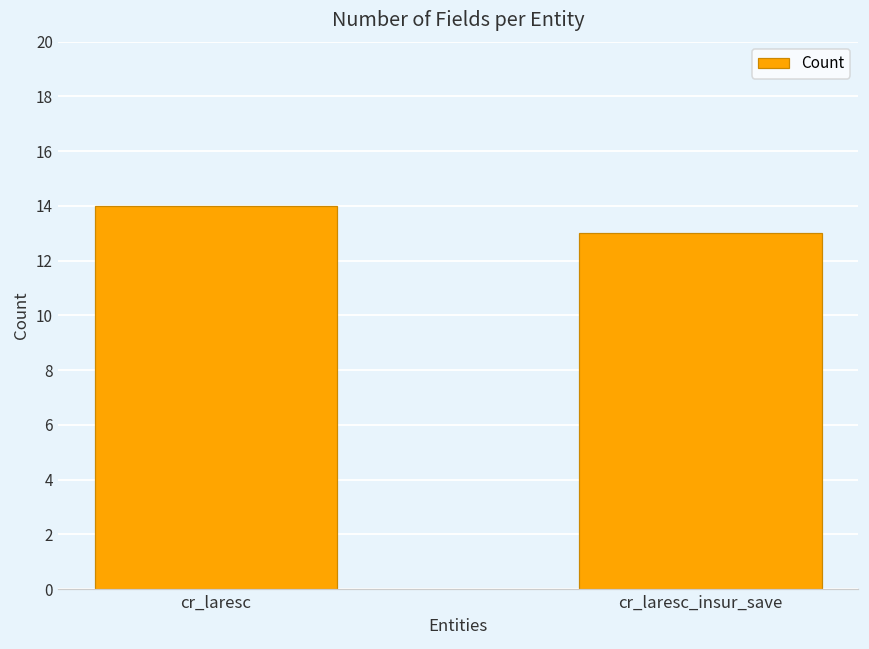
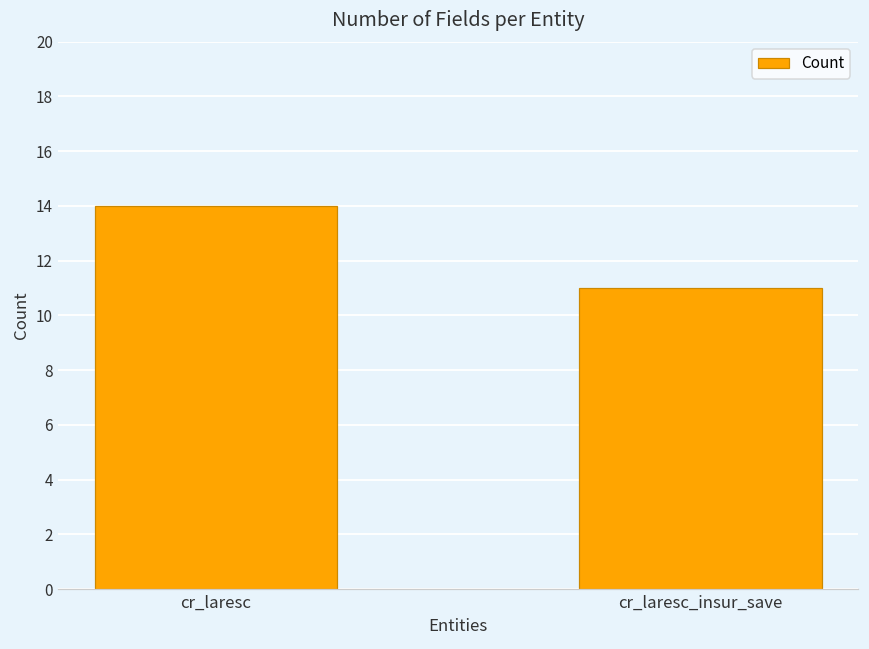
cr_laresc_insur_save: 13 -> 11
